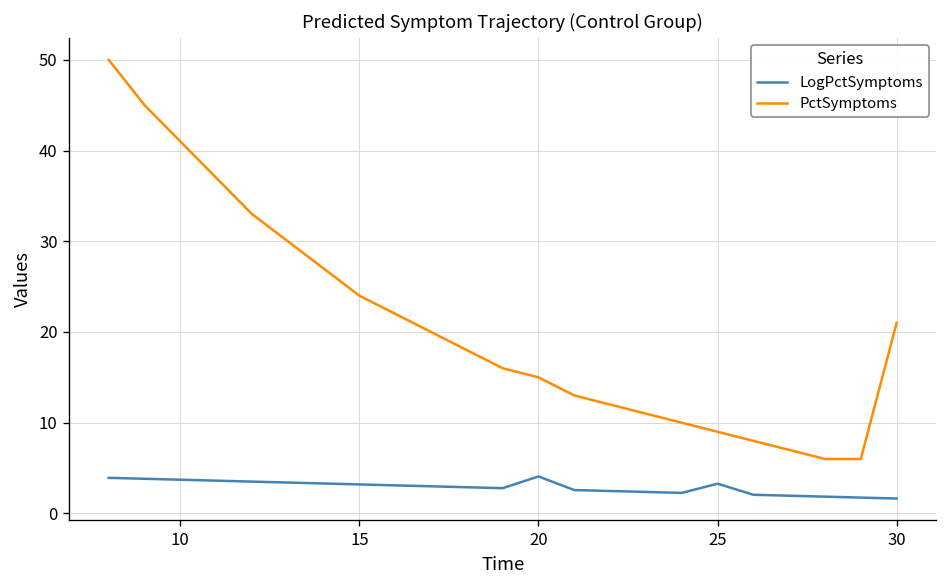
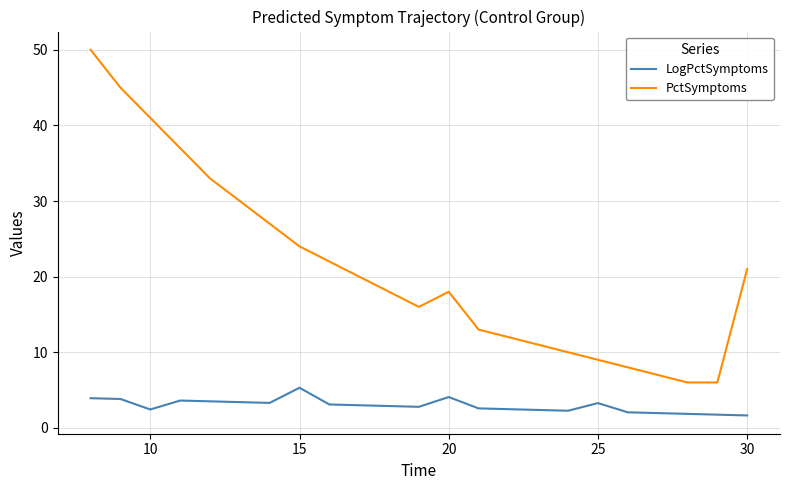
LogPctSymptoms, 10: 4 -> 2
LogPctSymptoms, 15: 3 -> 5
PctSymptoms, 20: 15 -> 18
